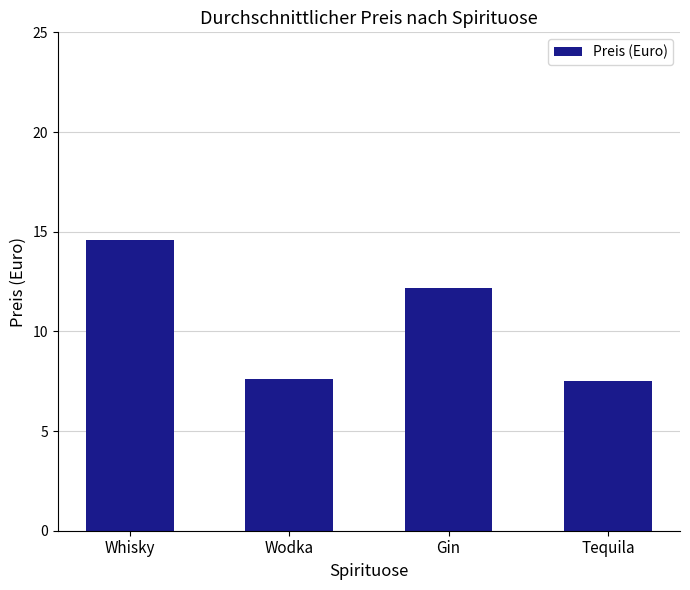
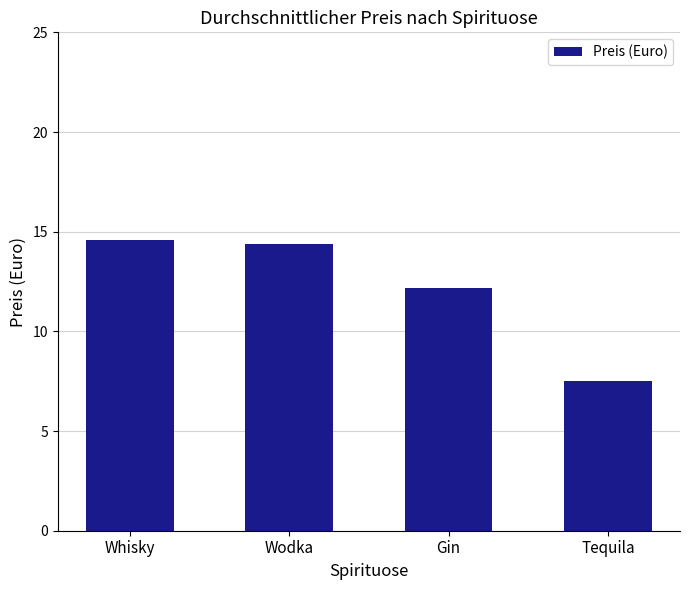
Wodka: 7.6 -> 14.4
